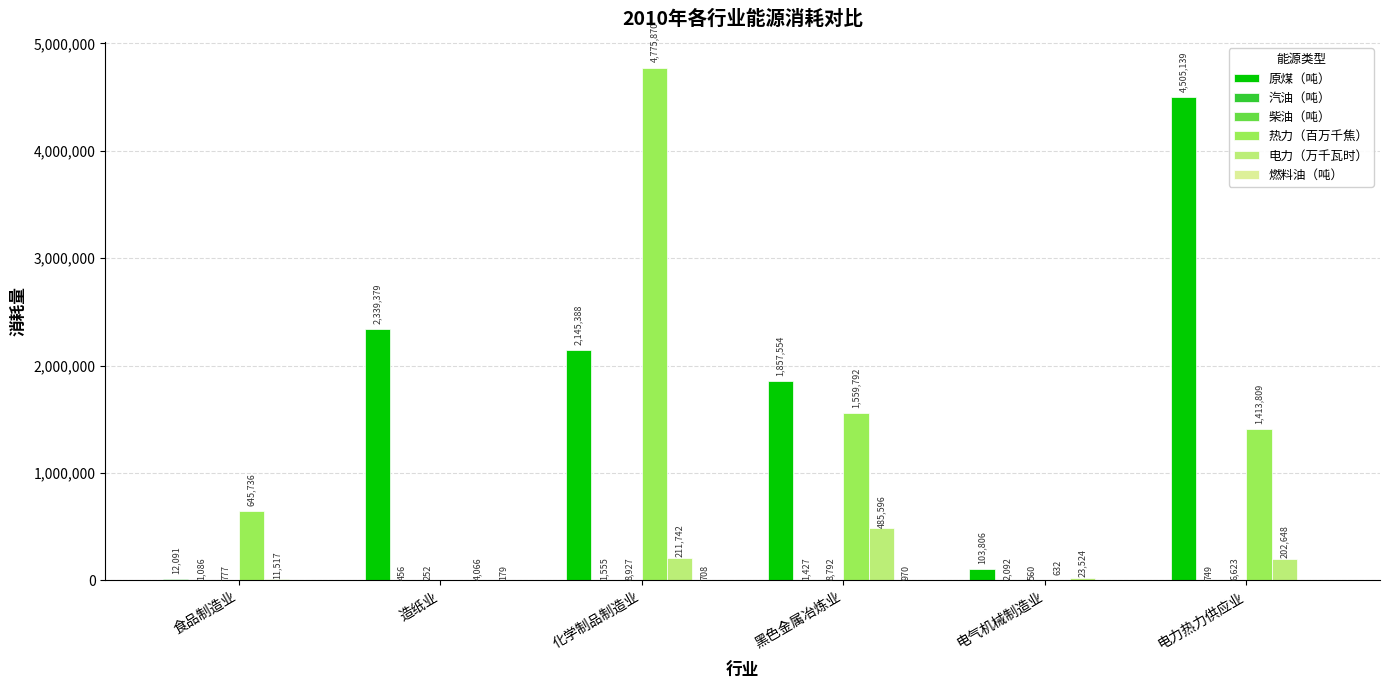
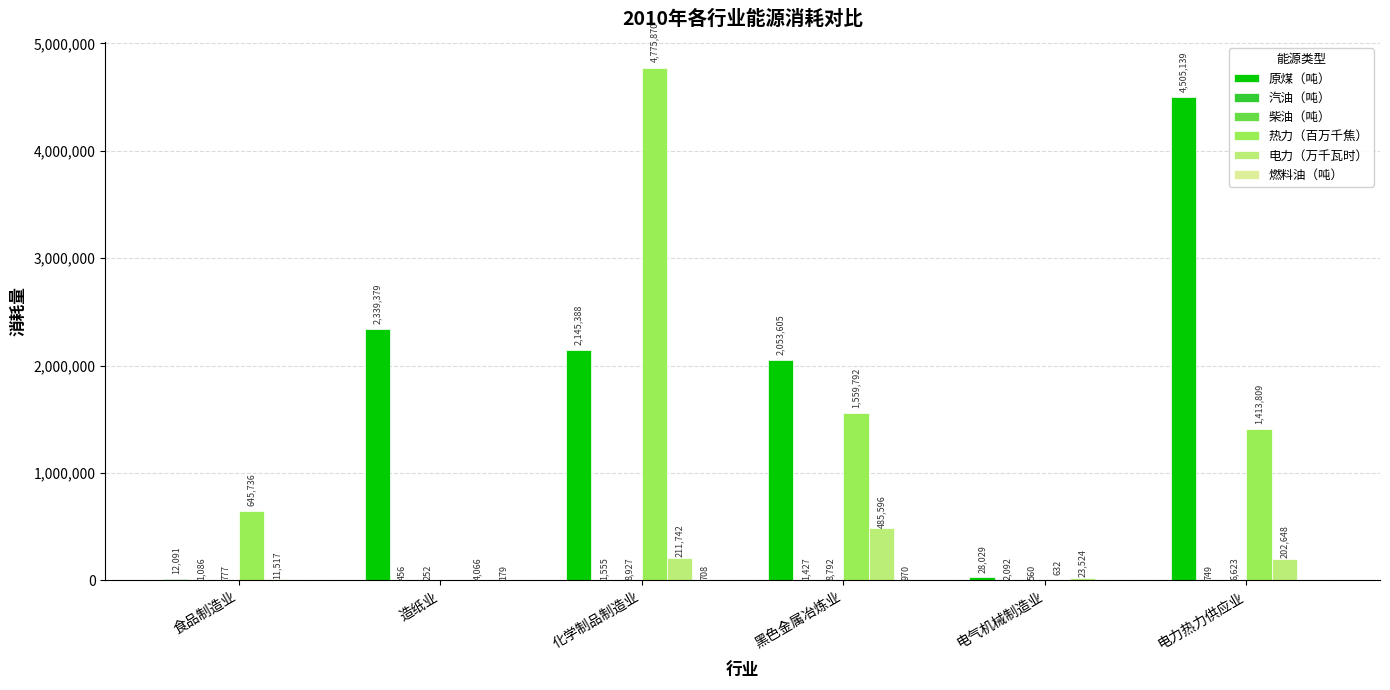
原煤（吨）, 黑色金属冶炼业: 1,857,554 -> 2,053,605
原煤（吨）, 电气机械制造业: 103,806 -> 28,029
